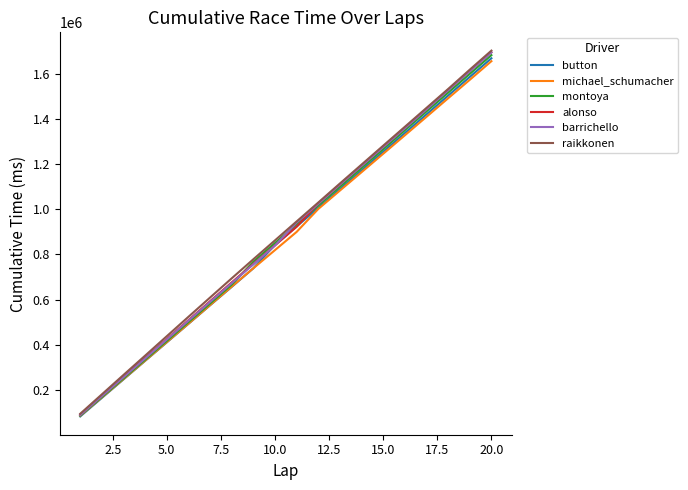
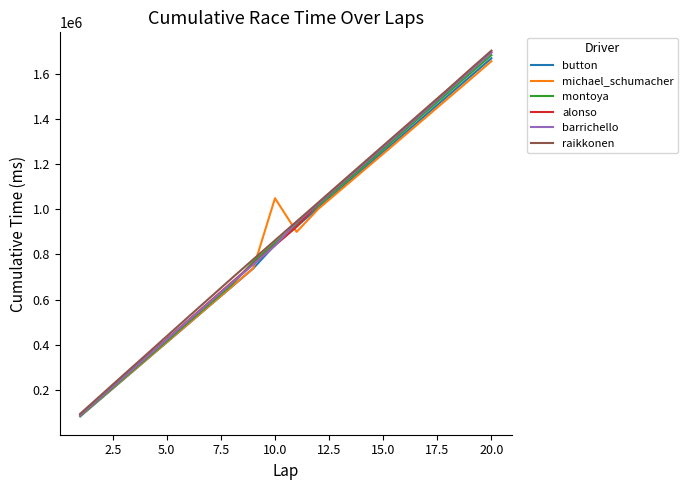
michael_schumacher, 10.0: 820000 -> 1050000
